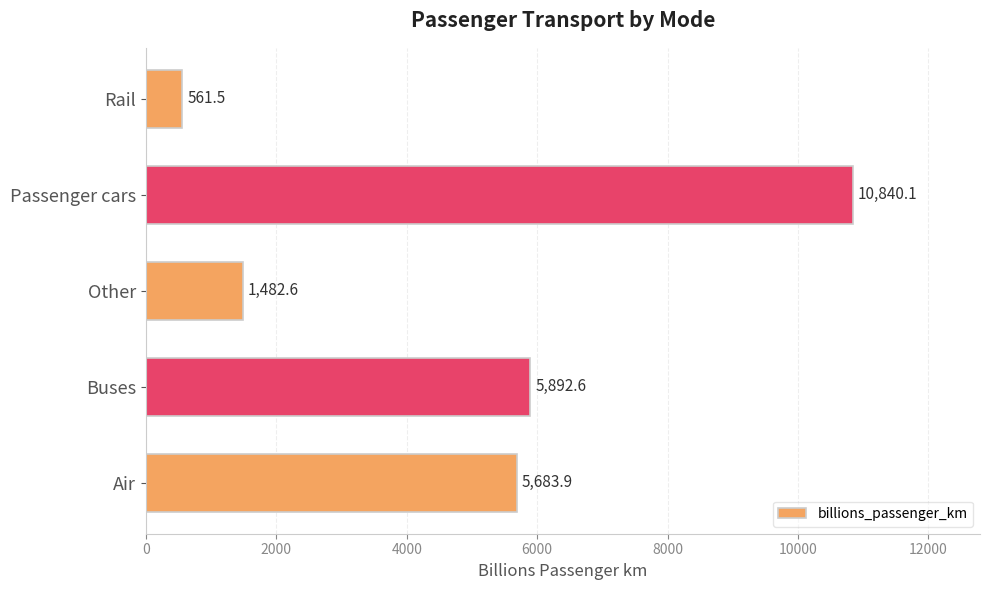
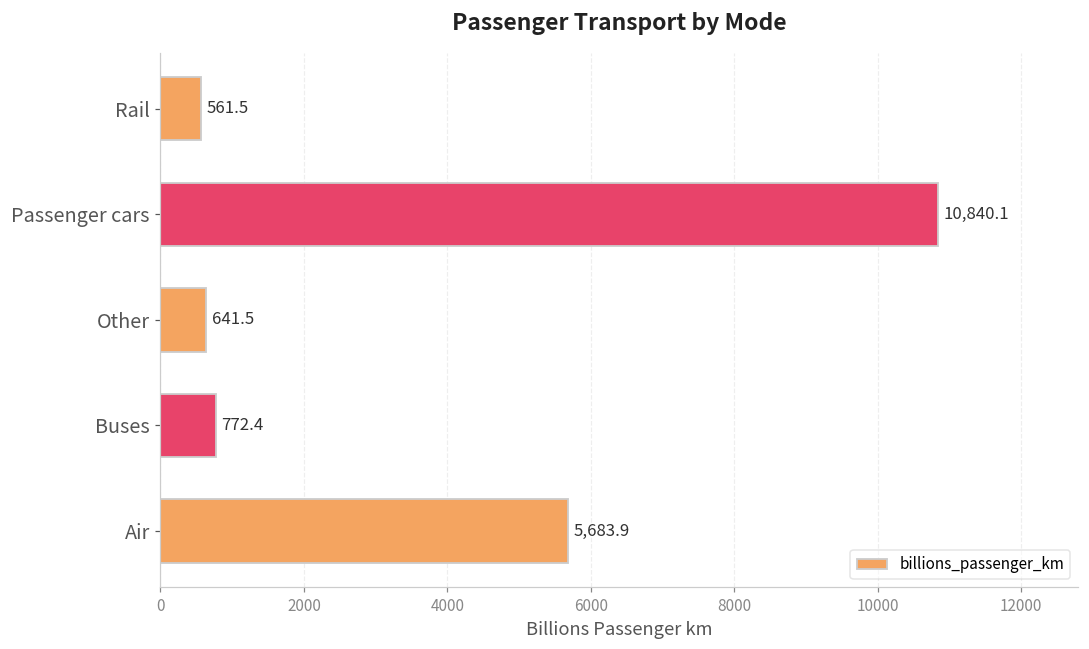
Other: 1,482.6 -> 641.5
Buses: 5,892.6 -> 772.4
